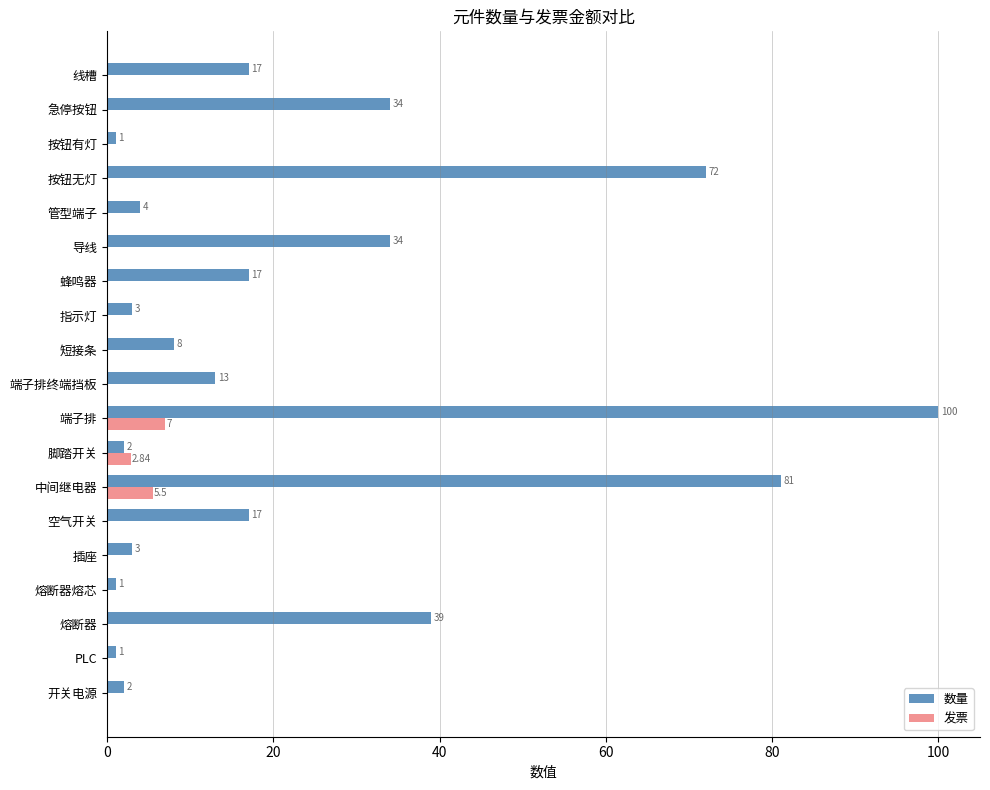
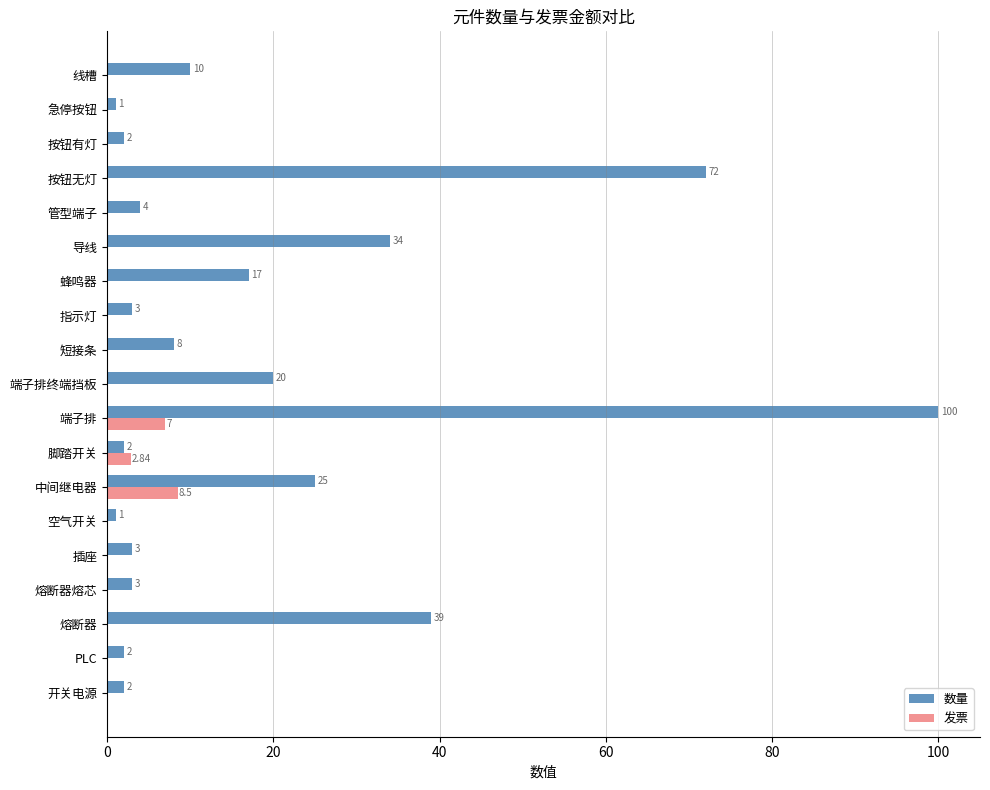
数量, 线槽: 17 -> 10
数量, 急停按钮: 34 -> 1
数量, 按钮有灯: 1 -> 2
数量, 端子排终端挡板: 13 -> 20
数量, 中间继电器: 81 -> 25
发票, 中间继电器: 5.5 -> 8.5
数量, 空气开关: 17 -> 1
数量, 熔断器熔芯: 1 -> 3
数量, PLC: 1 -> 2
